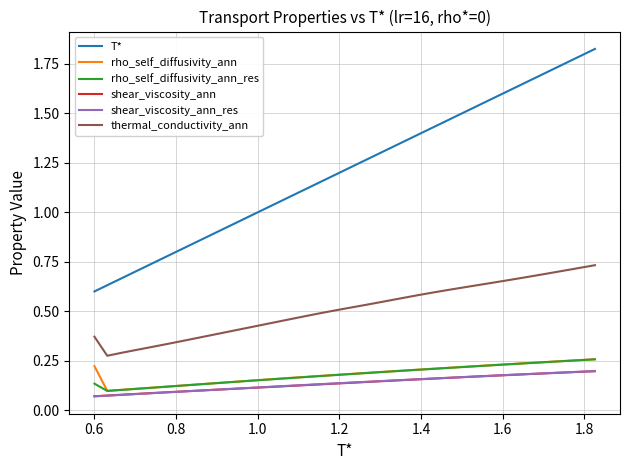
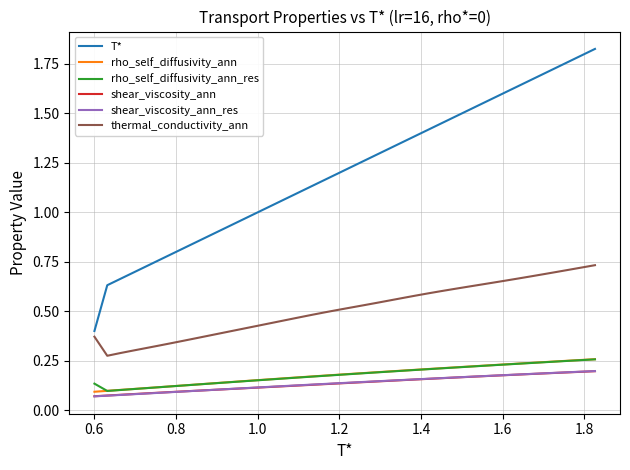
T*, 0.6: 0.6 -> 0.4
rho_self_diffusivity_ann, 0.6: 0.22 -> 0.09
